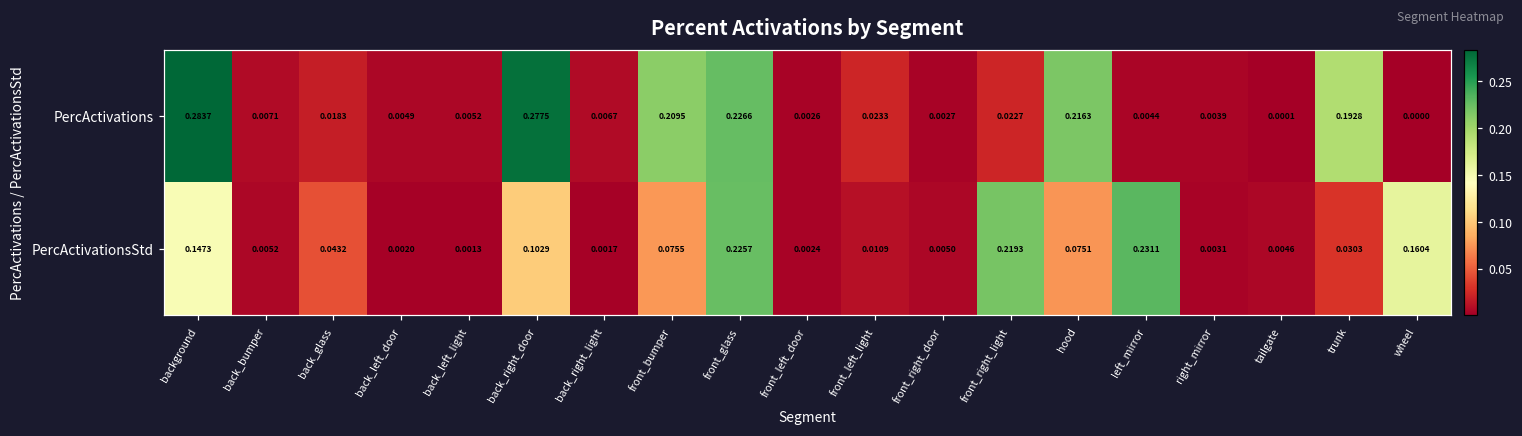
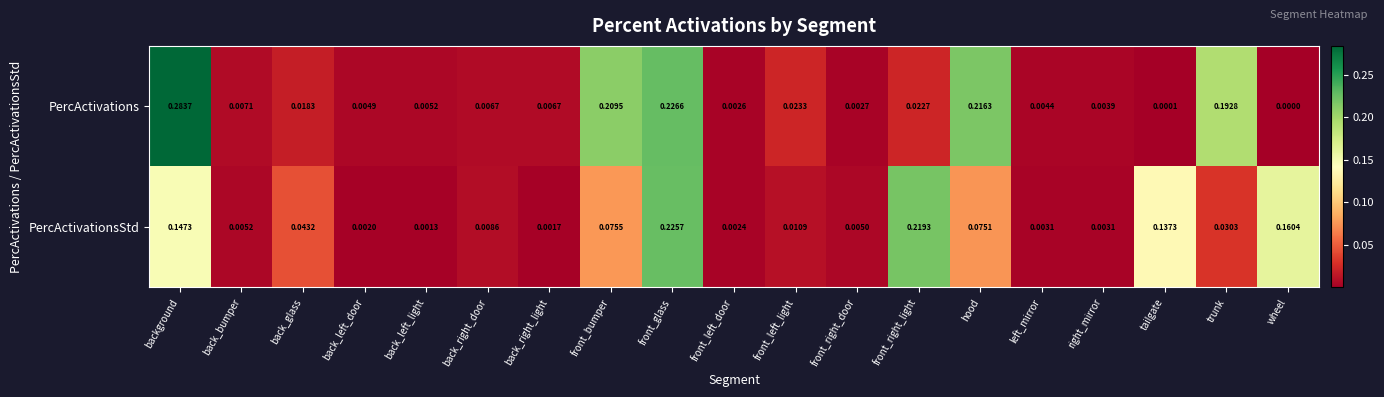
PercActivations, back_right_door: 0.2775 -> 0.0067
PercActivationsStd, back_right_door: 0.1029 -> 0.0086
PercActivationsStd, left_mirror: 0.2311 -> 0.0031
PercActivationsStd, tailgate: 0.0046 -> 0.1373
